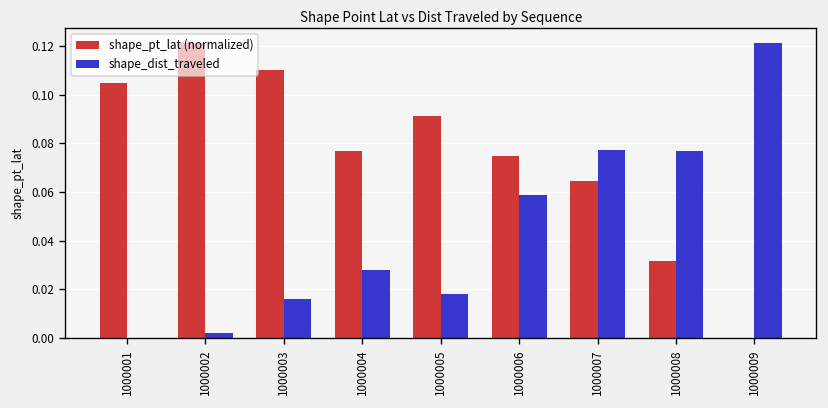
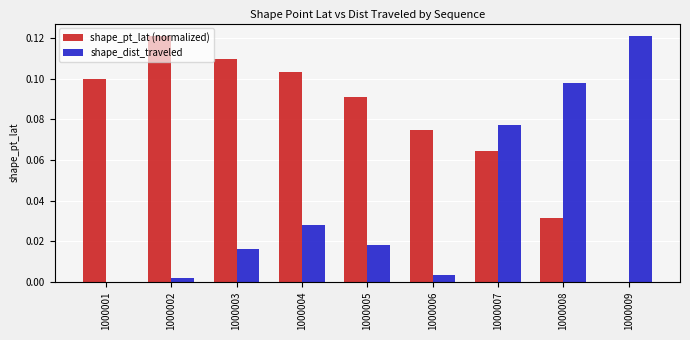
shape_pt_lat (normalized), 1000001: 0.105 -> 0.100
shape_pt_lat (normalized), 1000004: 0.077 -> 0.104
shape_dist_traveled, 1000006: 0.059 -> 0.004
shape_dist_traveled, 1000008: 0.077 -> 0.098
